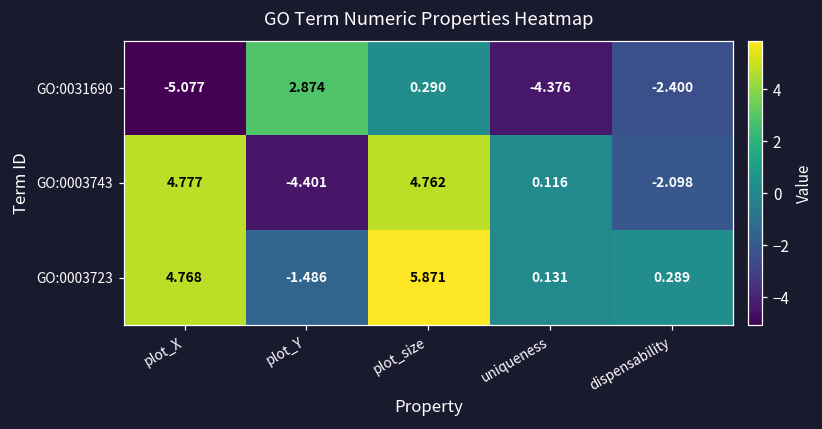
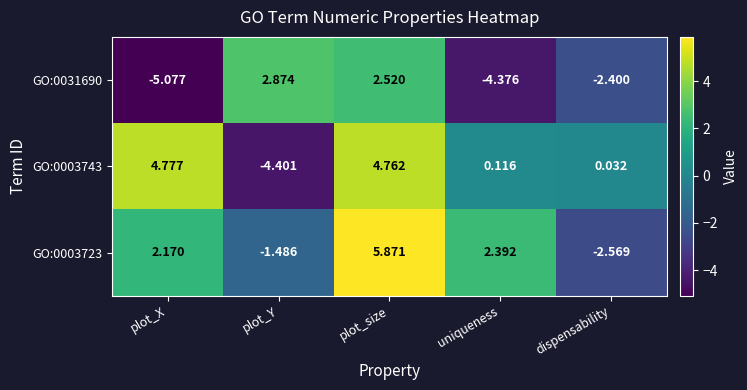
GO:0031690, plot_size: 0.290 -> 2.520
GO:0003743, dispensability: -2.098 -> 0.032
GO:0003723, plot_X: 4.768 -> 2.170
GO:0003723, uniqueness: 0.131 -> 2.392
GO:0003723, dispensability: 0.289 -> -2.569
